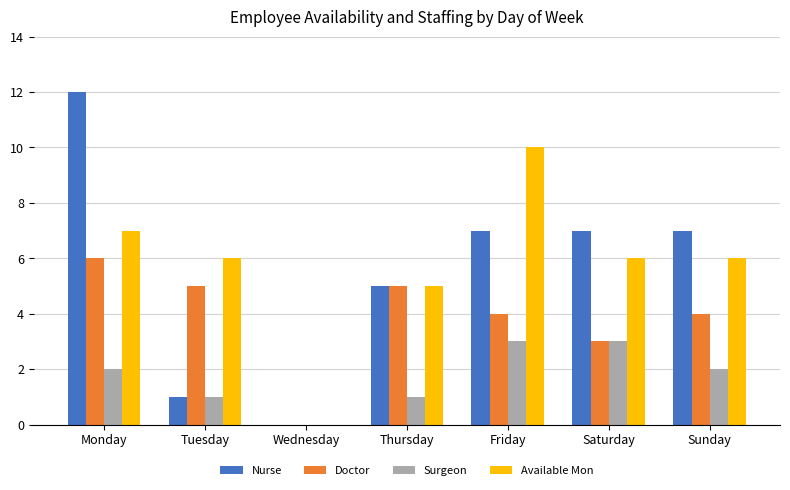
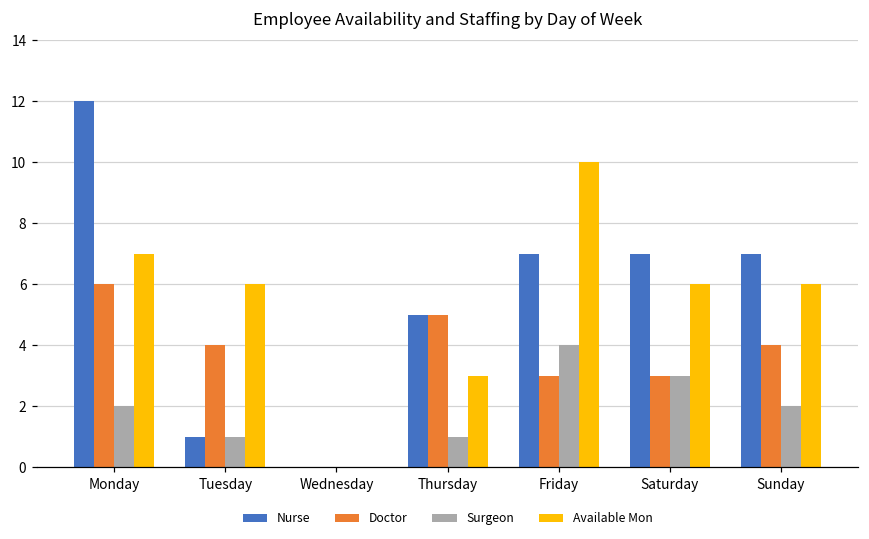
Doctor, Tuesday: 5 -> 4
Available Mon, Thursday: 5 -> 3
Doctor, Friday: 4 -> 3
Surgeon, Friday: 3 -> 4
